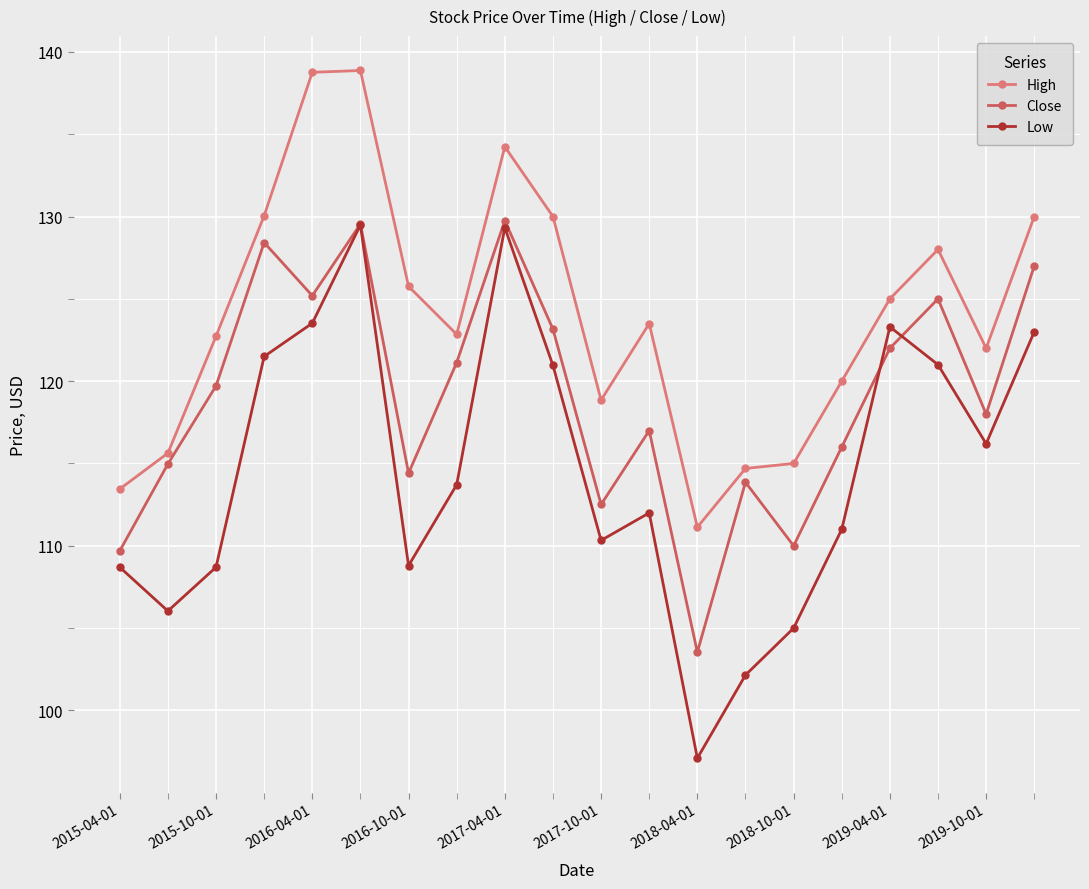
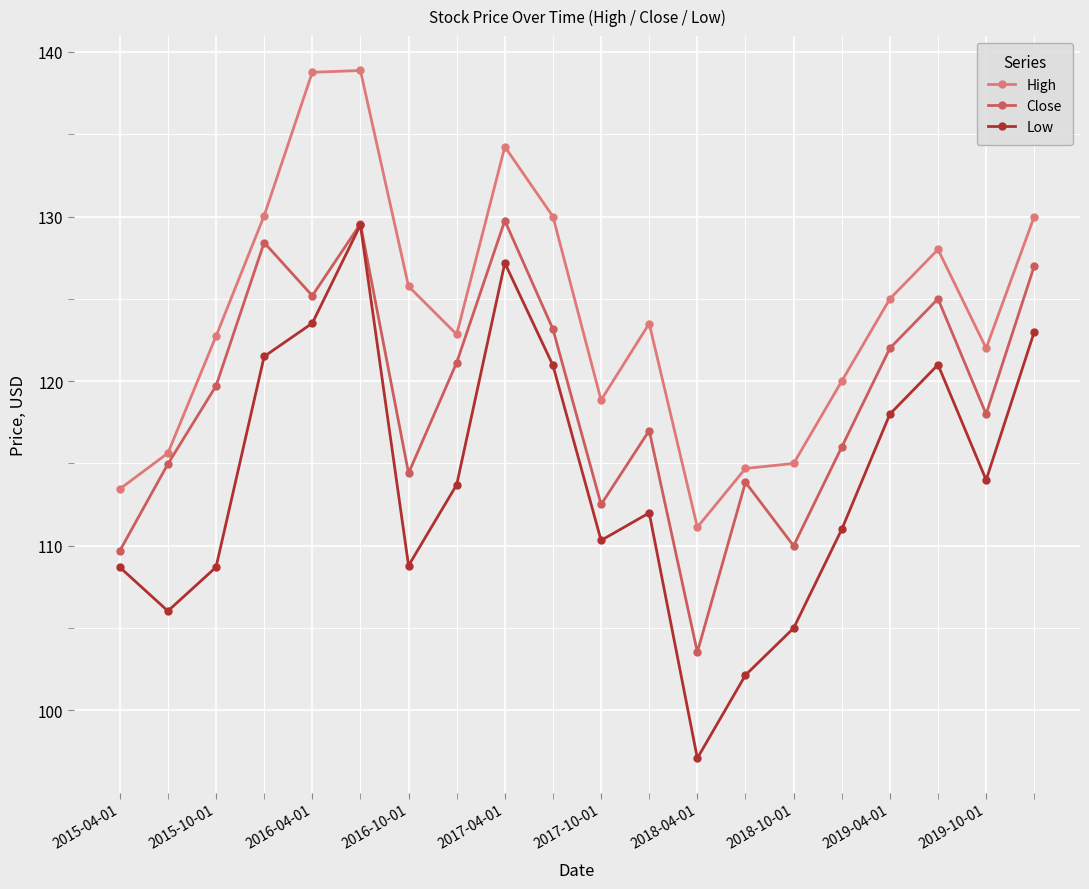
Low, 2017-04-01: 129.3 -> 127.2
Low, 2019-04-01: 123.3 -> 118.0
Low, 2019-10-01: 116.2 -> 114.0
